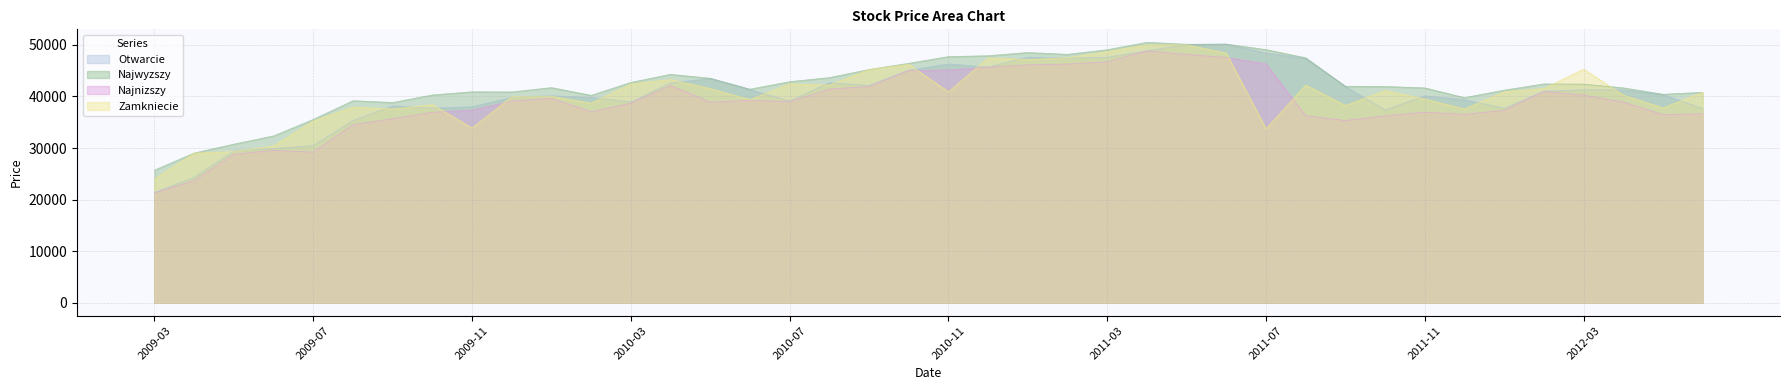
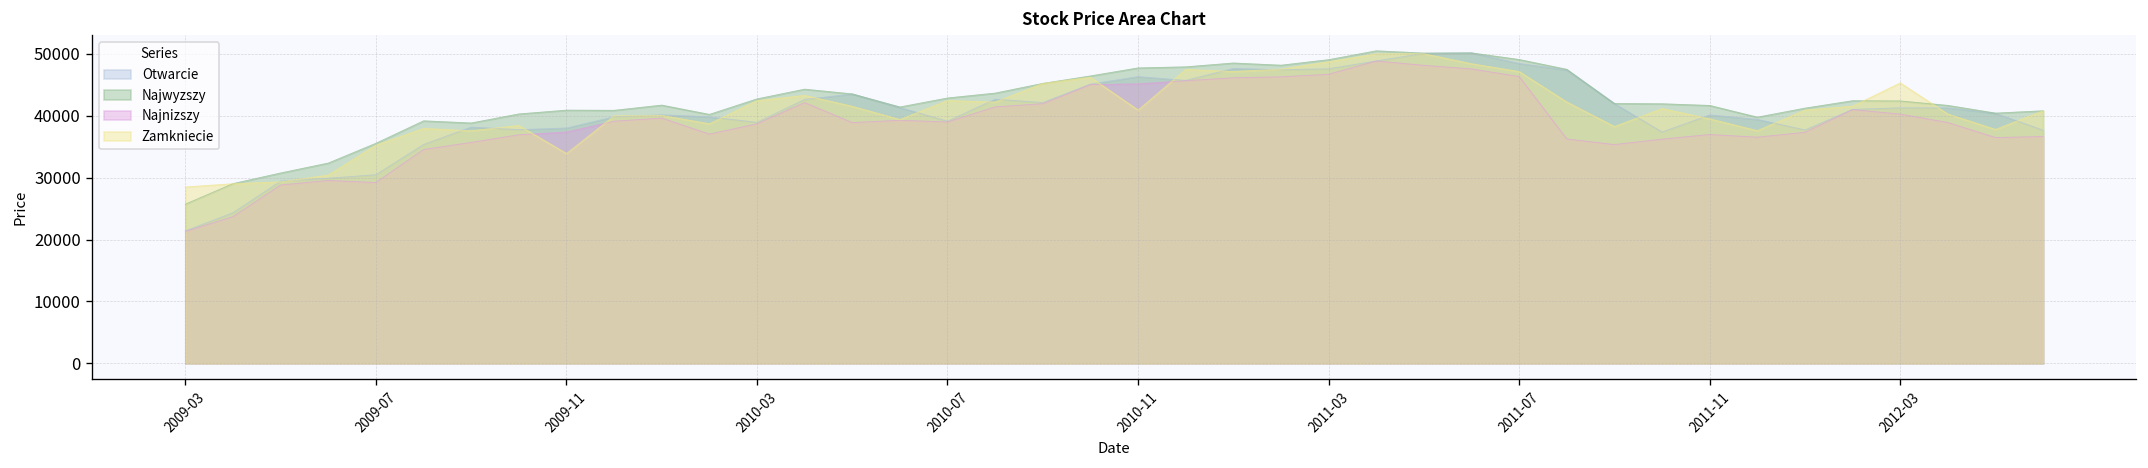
Zamkniecie, 2009-03: 24000 -> 28000
Zamkniecie, 2011-07: 34000 -> 47000
